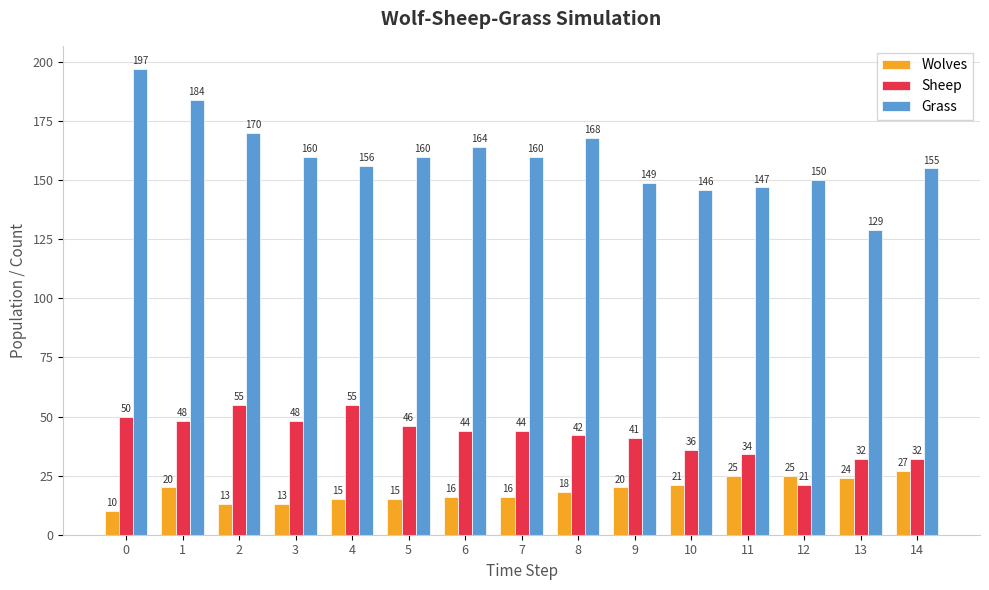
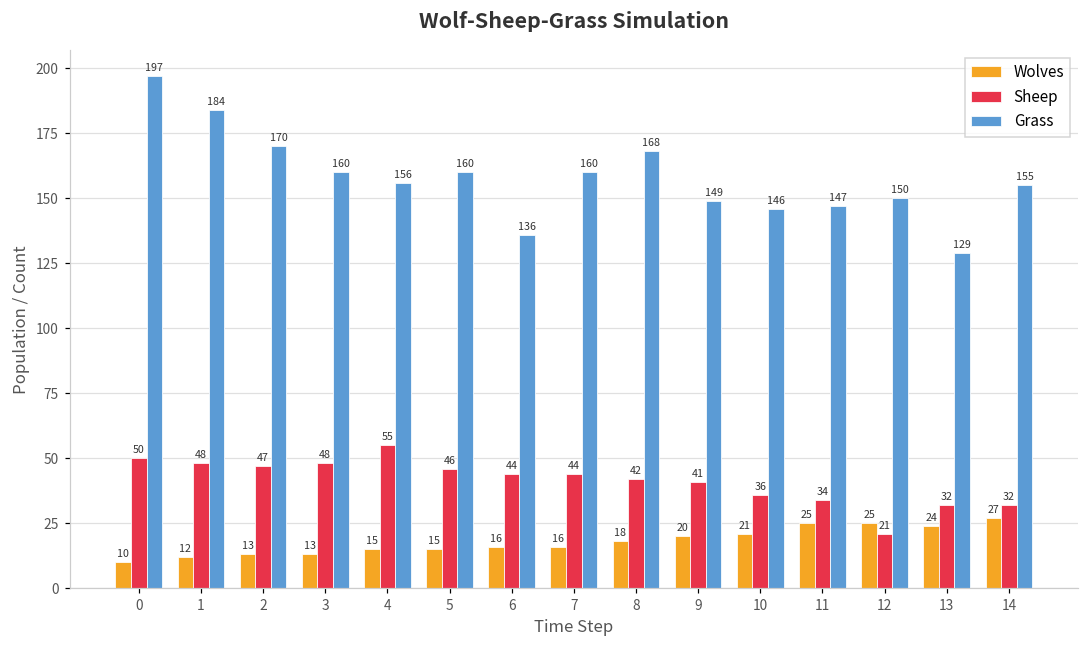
Wolves, 1: 20 -> 12
Sheep, 2: 55 -> 47
Grass, 6: 164 -> 136
